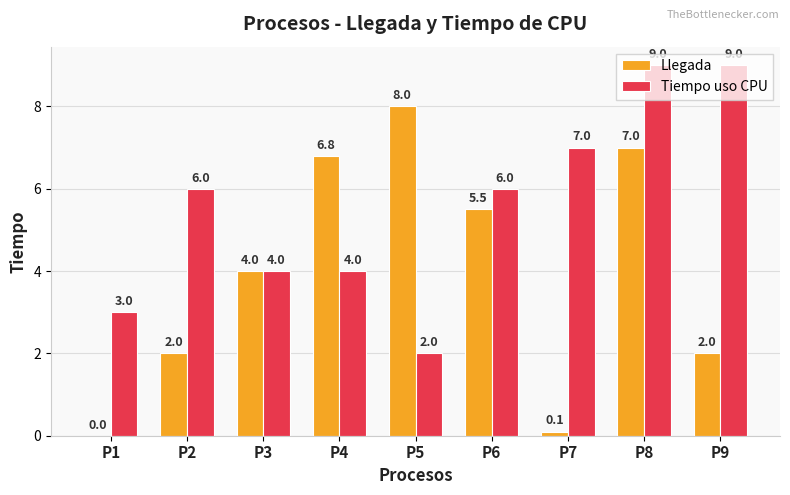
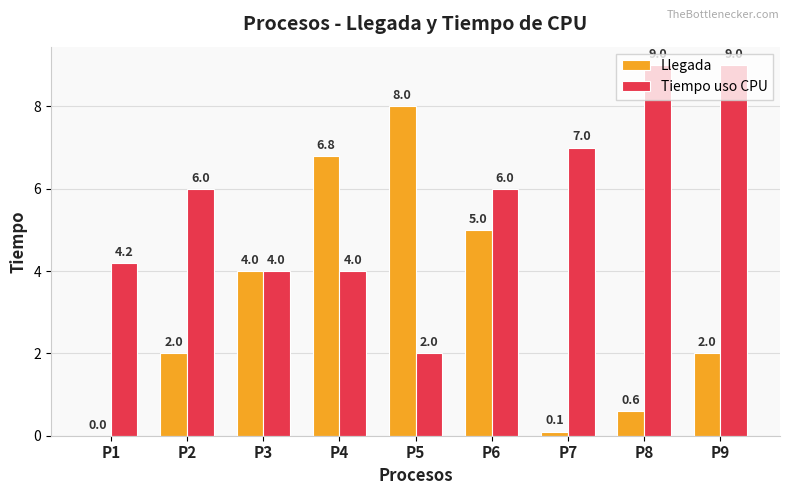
Tiempo uso CPU, P1: 3.0 -> 4.2
Llegada, P6: 5.5 -> 5.0
Llegada, P8: 7.0 -> 0.6
